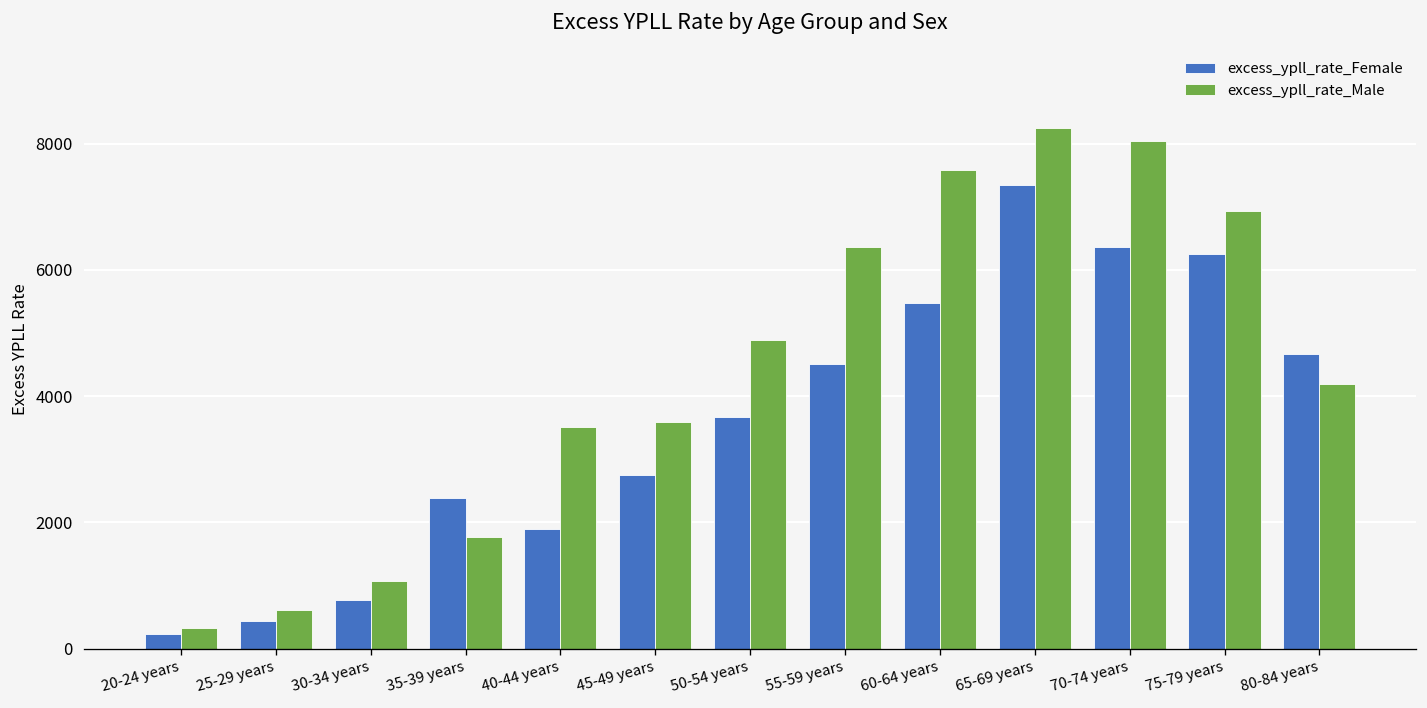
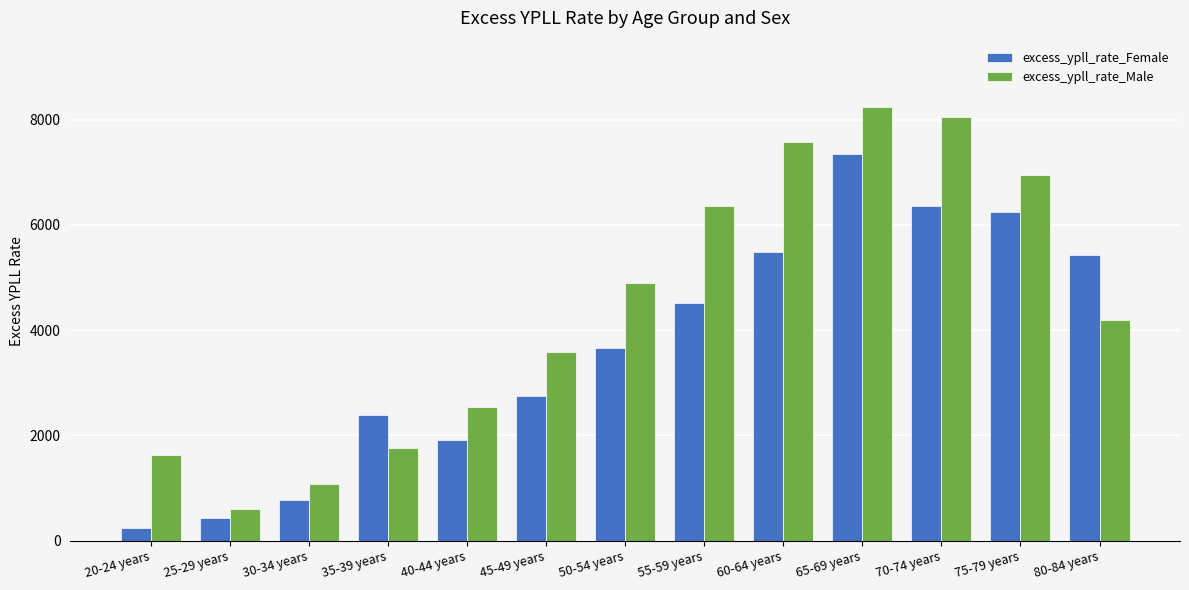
excess_ypll_rate_Male, 20-24 years: 300 -> 1600
excess_ypll_rate_Male, 40-44 years: 3500 -> 2500
excess_ypll_rate_Female, 80-84 years: 4700 -> 5400
